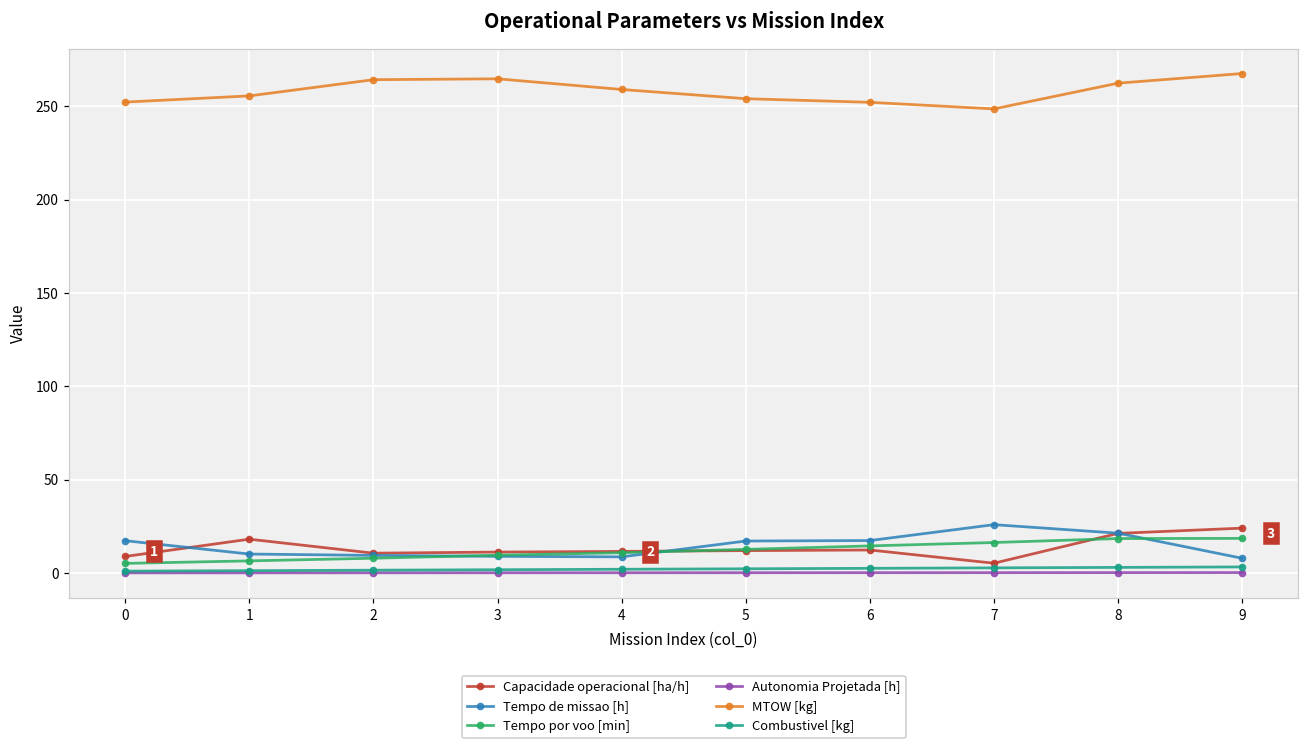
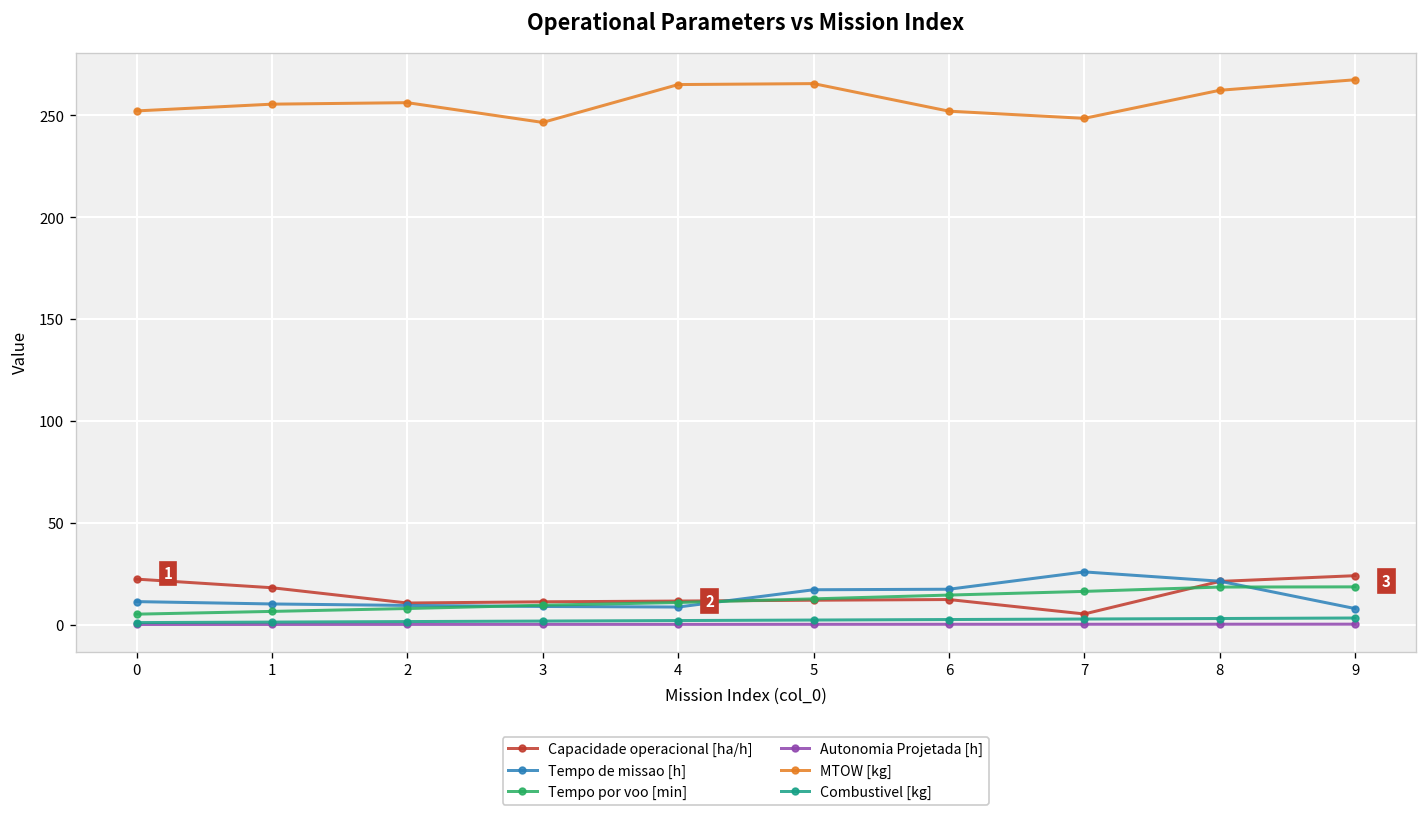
Capacidade operacional [ha/h], 0: 9 -> 22
Tempo de missao [h], 0: 17 -> 11
MTOW [kg], 2: 264 -> 256
MTOW [kg], 3: 265 -> 247
MTOW [kg], 4: 259 -> 265
MTOW [kg], 5: 254 -> 266
